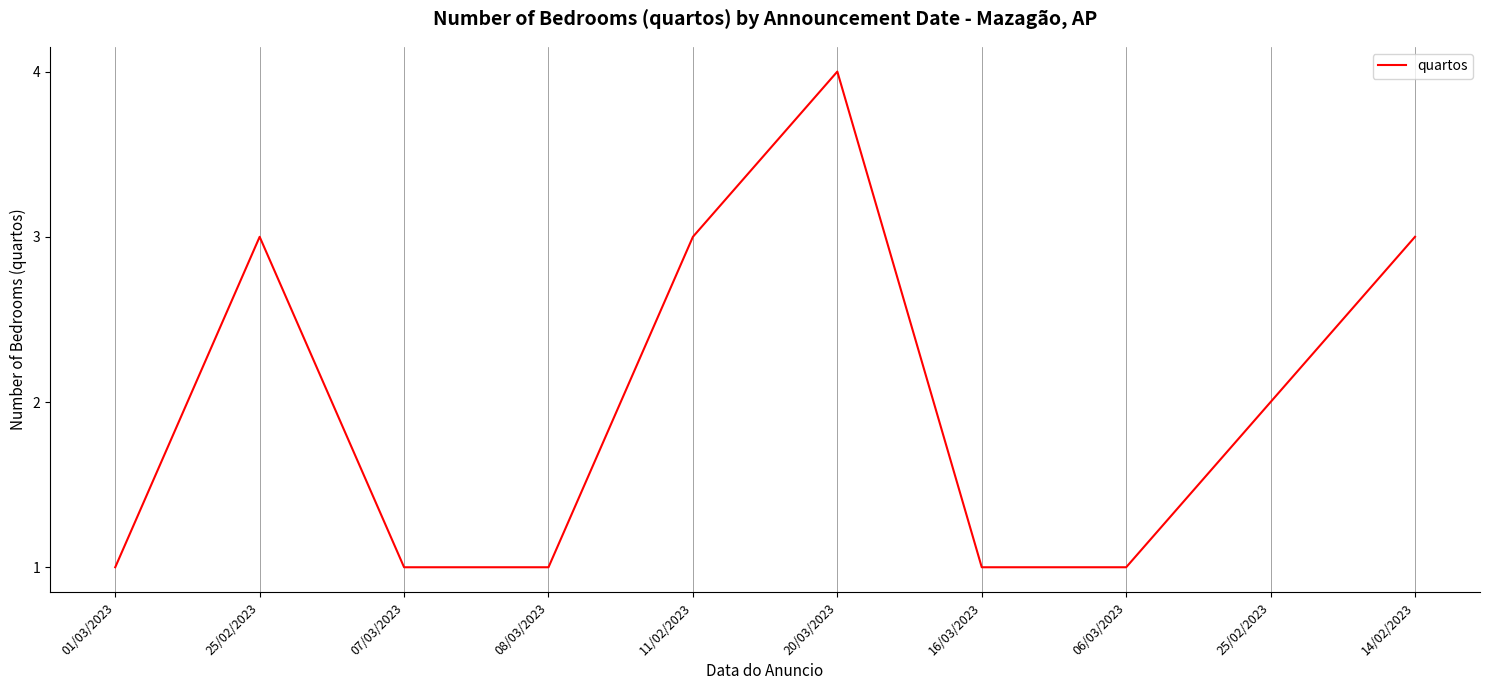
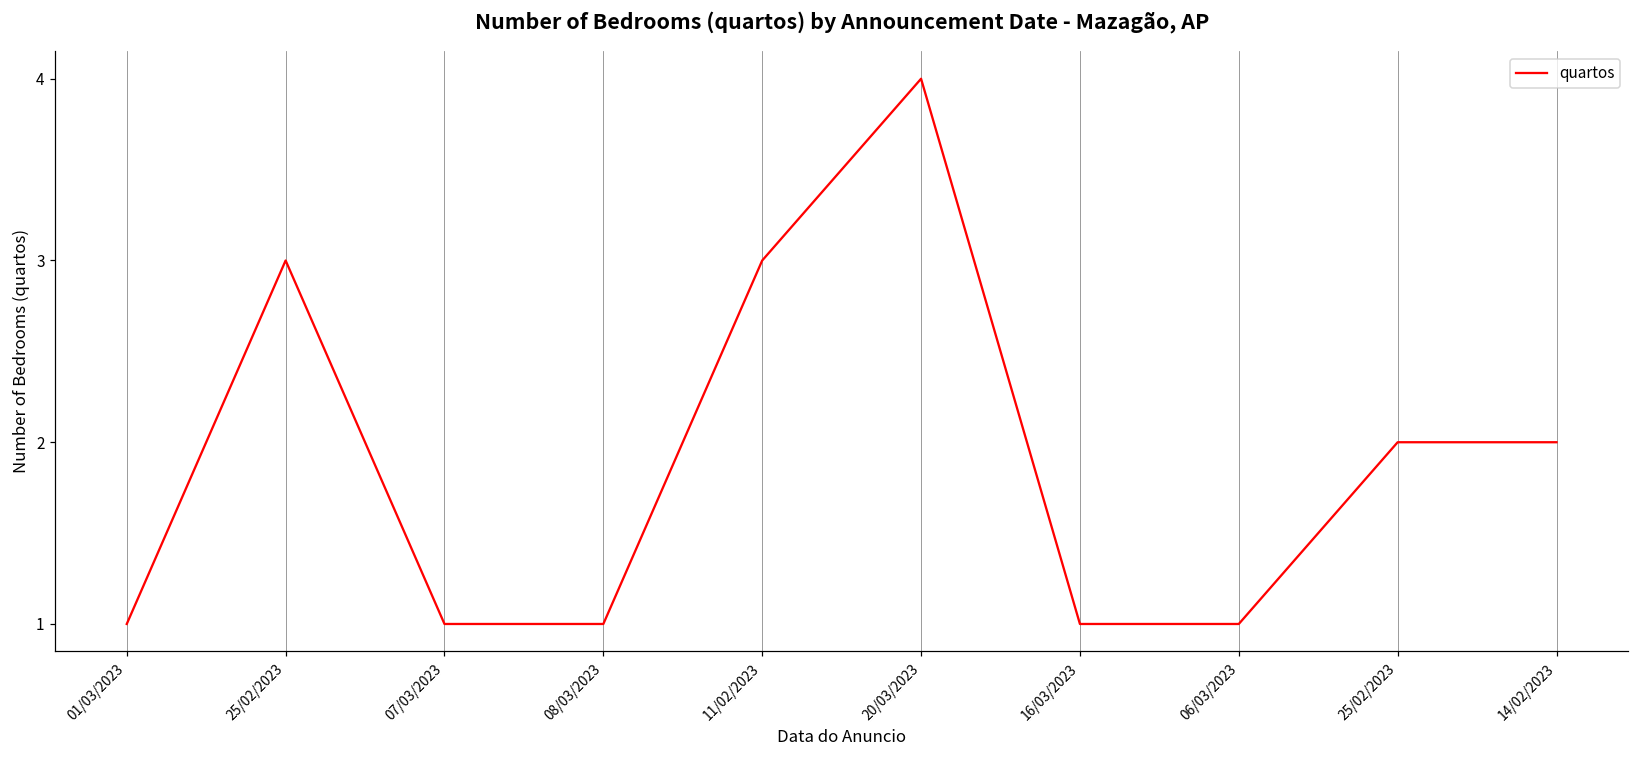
14/02/2023: 3 -> 2
